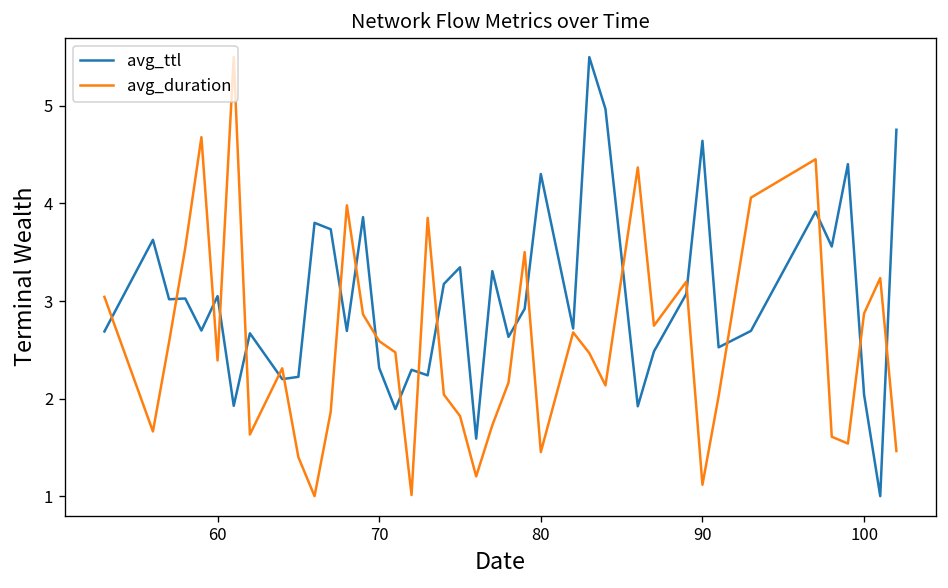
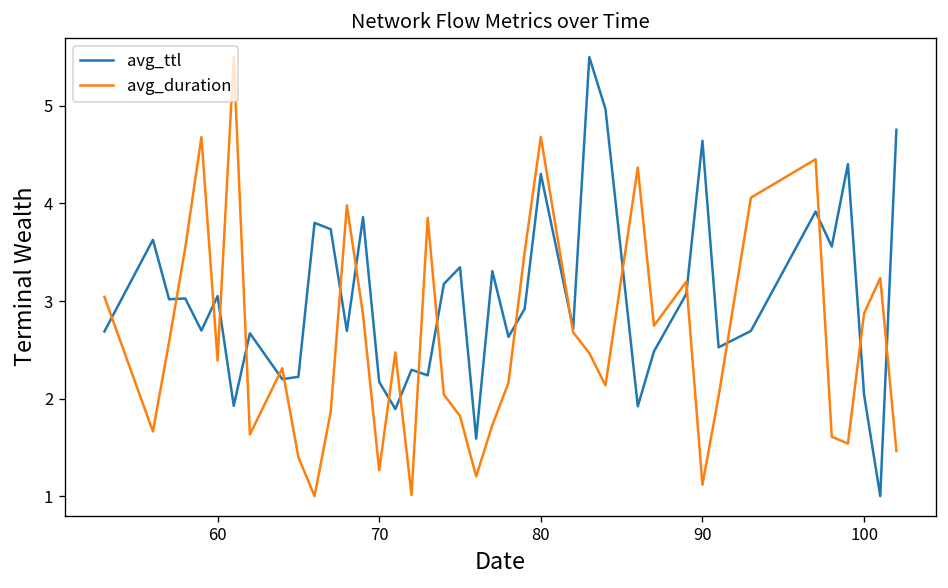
avg_ttl, 70: 2.3 -> 2.2
avg_duration, 70: 2.6 -> 1.3
avg_duration, 80: 1.5 -> 4.7
